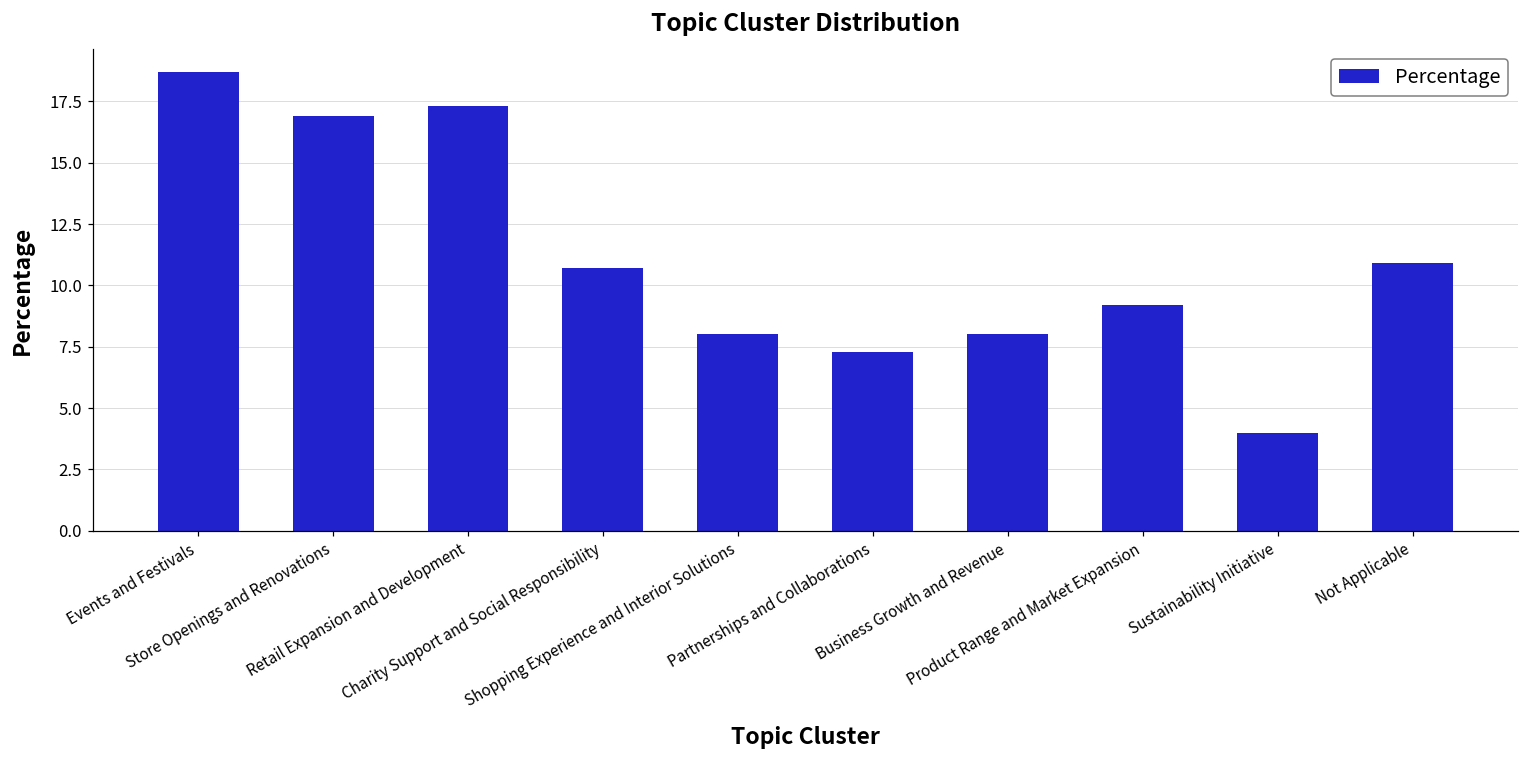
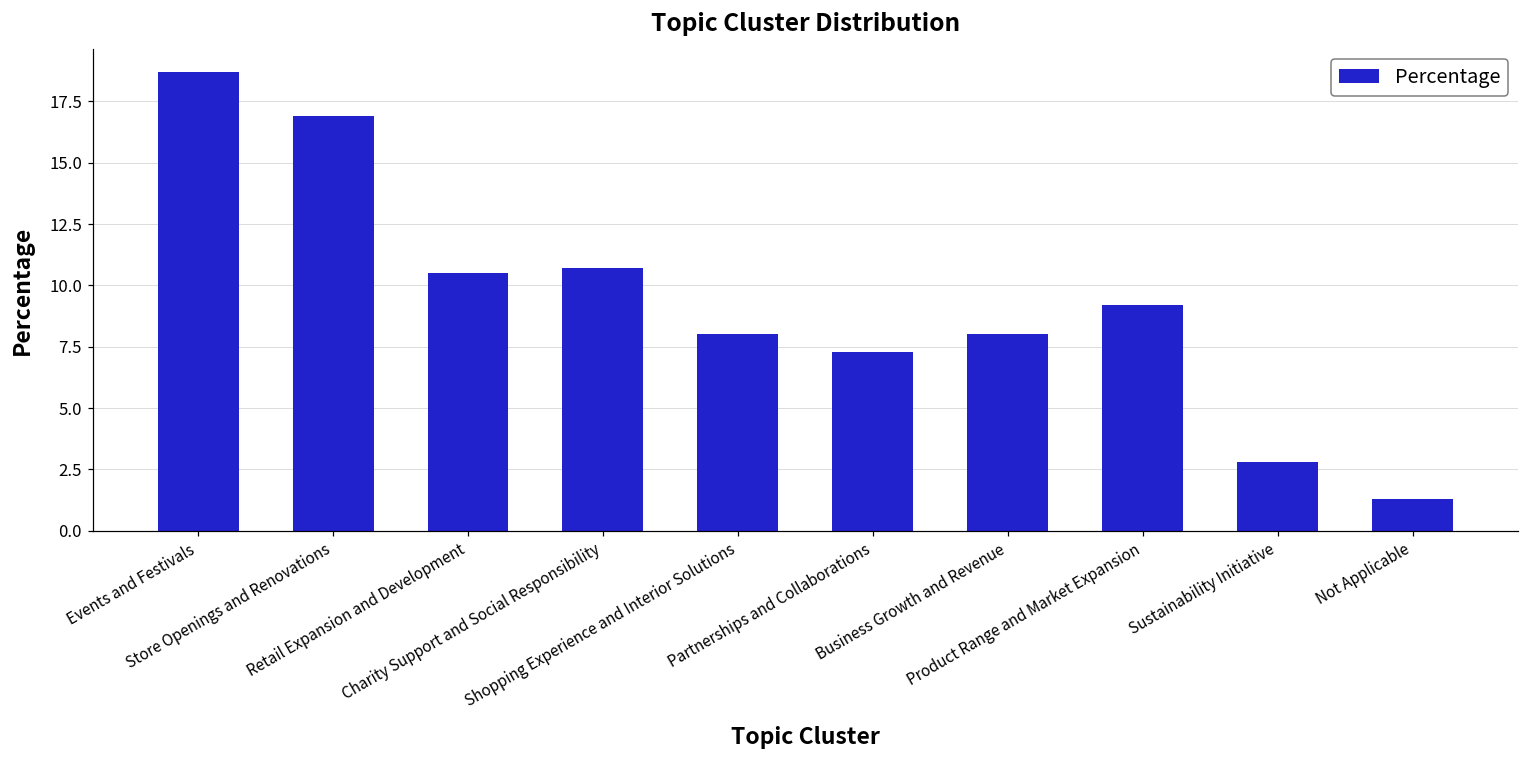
Retail Expansion and Development: 17.3 -> 10.5
Sustainability Initiative: 4.0 -> 2.8
Not Applicable: 10.9 -> 1.3
